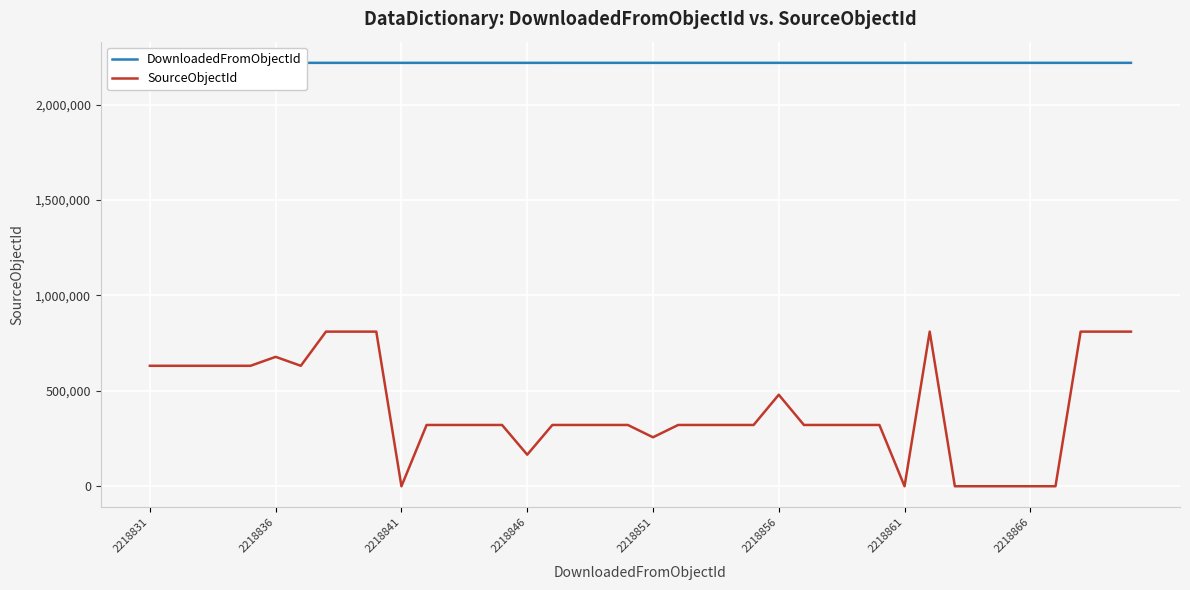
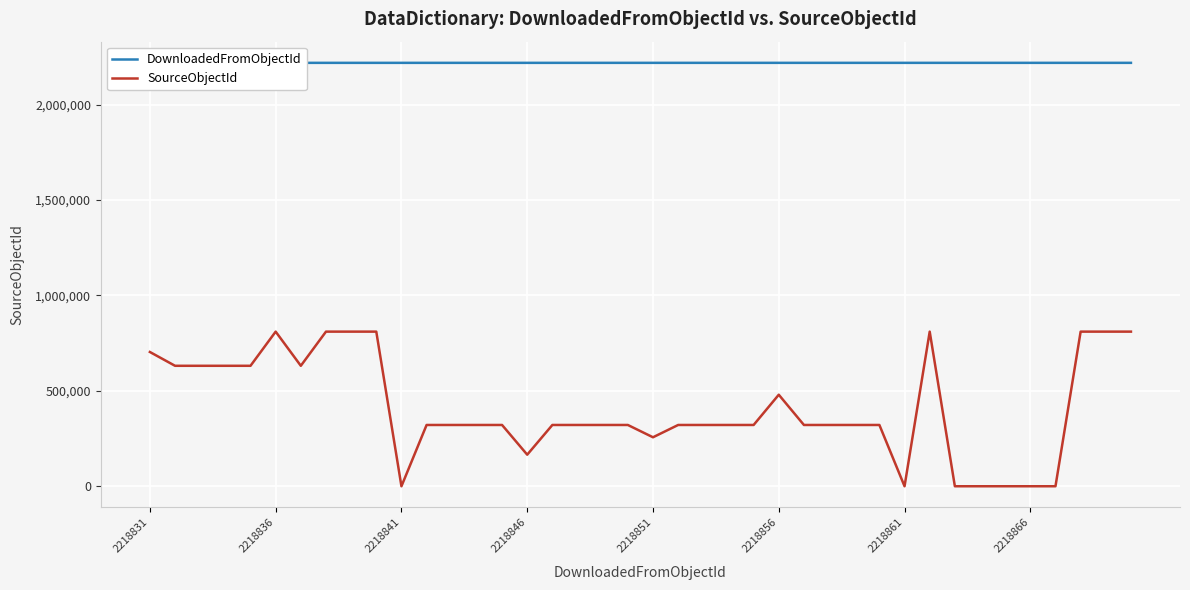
SourceObjectId, 2218831: 630,000 -> 700,000
SourceObjectId, 2218836: 680,000 -> 810,000
